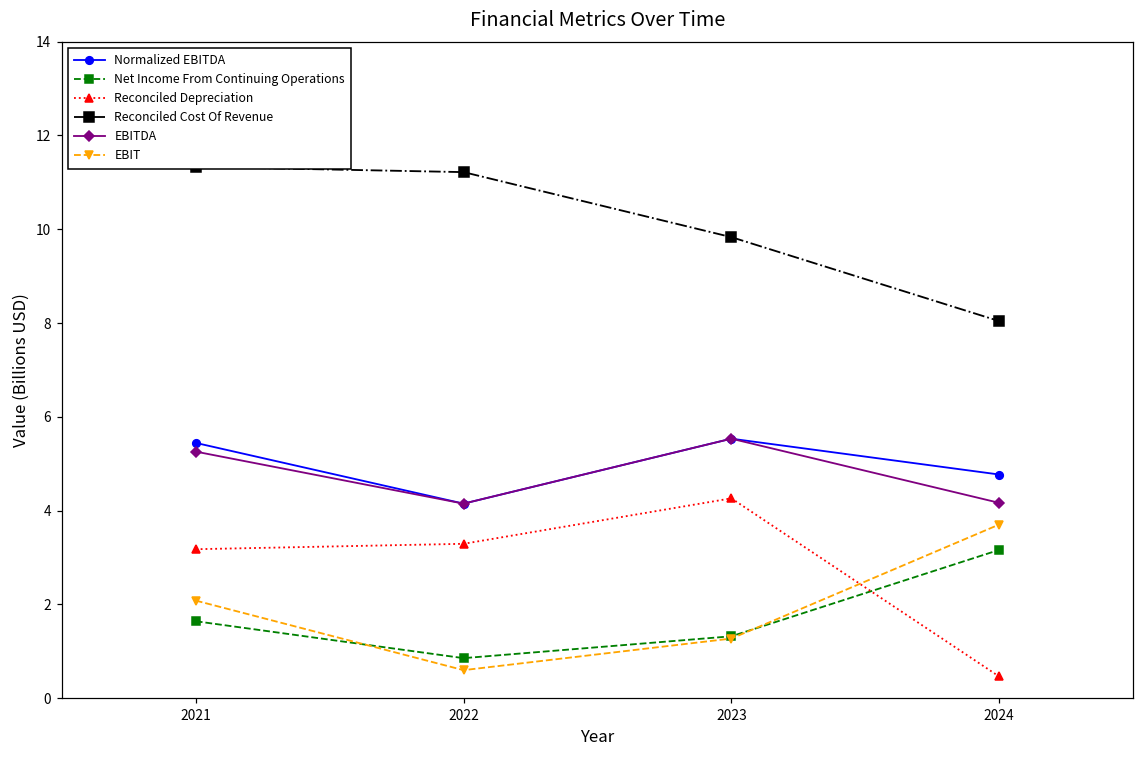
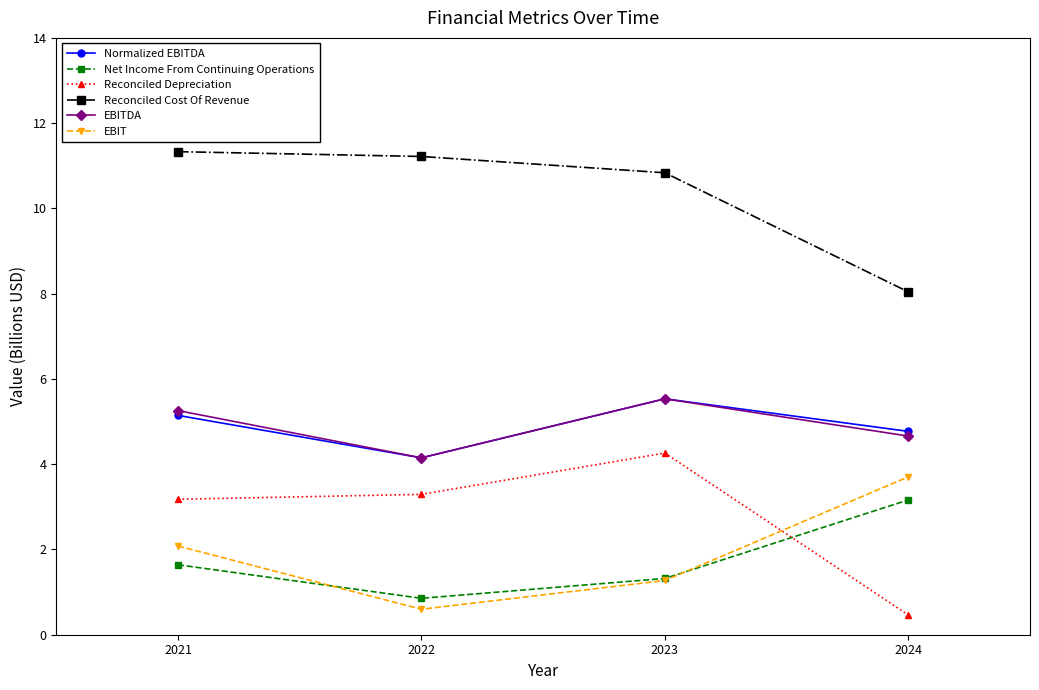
Normalized EBITDA, 2021: 5.4 -> 5.1
Reconciled Cost Of Revenue, 2023: 9.8 -> 10.8
EBITDA, 2024: 4.2 -> 4.7
